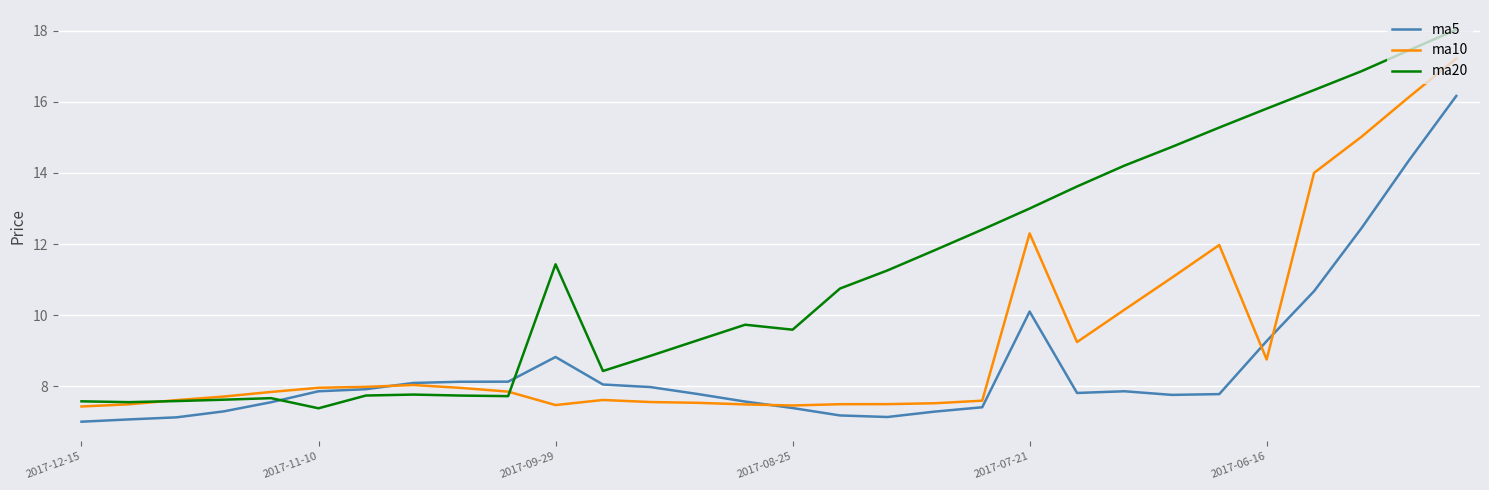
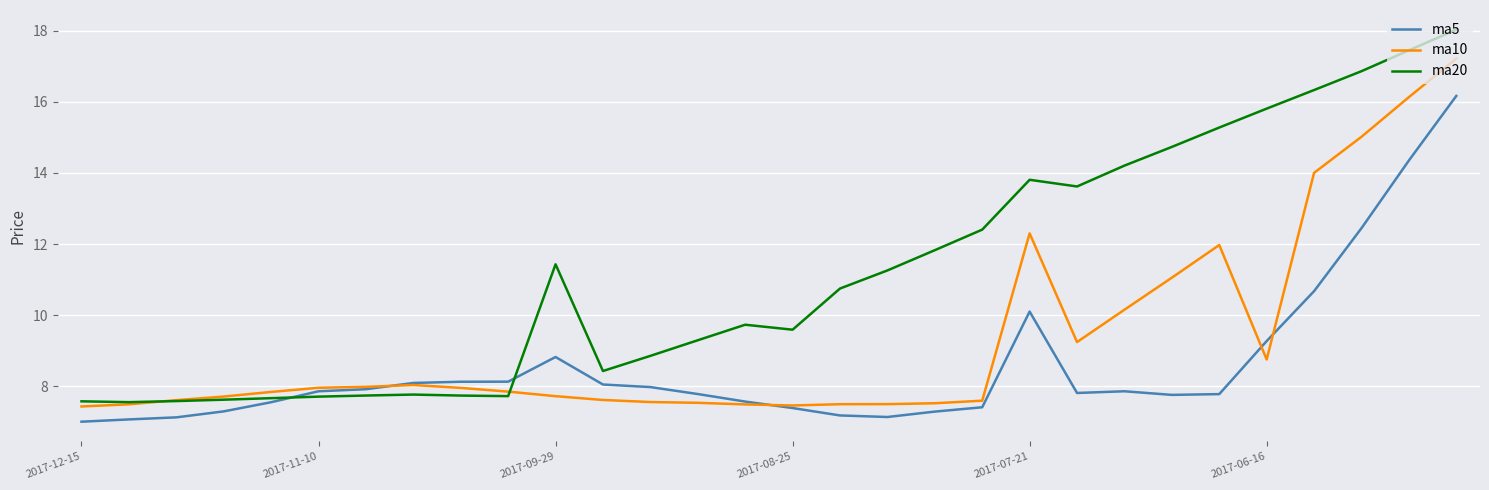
ma20, 2017-11-10: 7.4 -> 7.7
ma10, 2017-09-29: 7.5 -> 7.7
ma20, 2017-07-21: 13.0 -> 13.8
